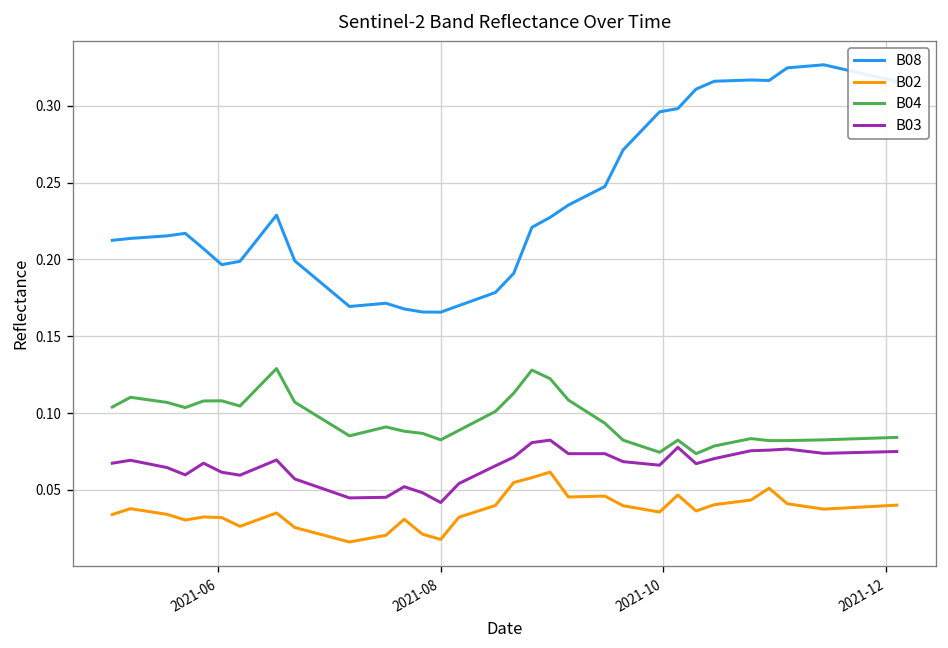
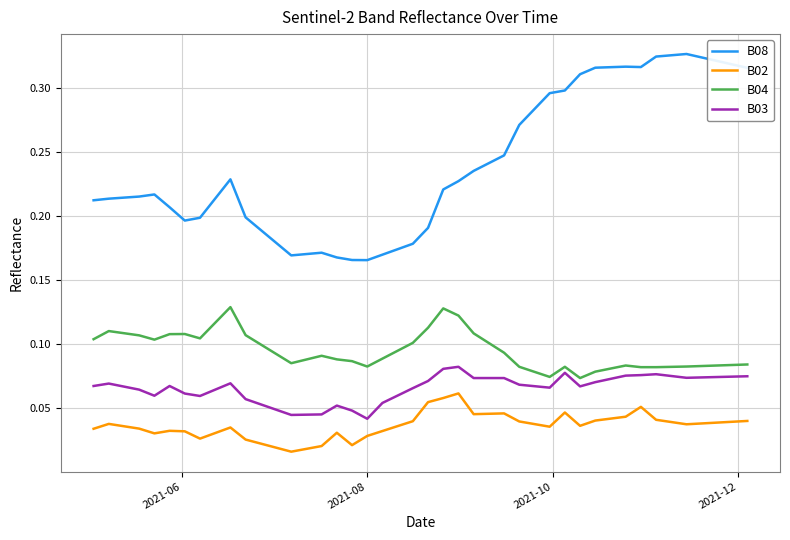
B02, 2021-08: 0.018 -> 0.028
